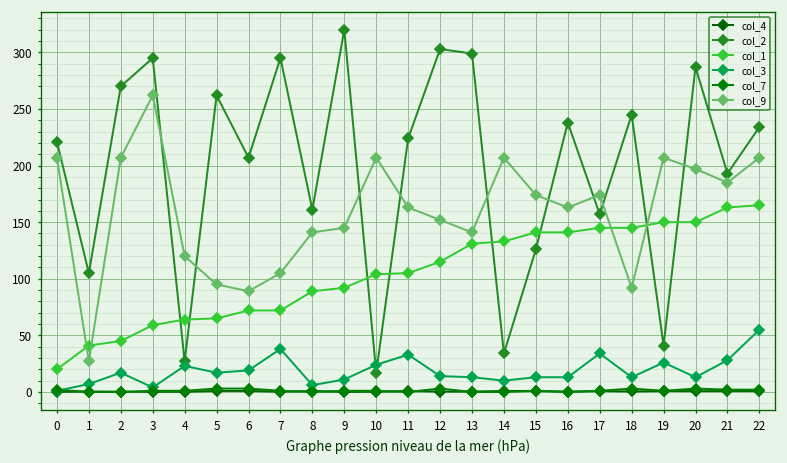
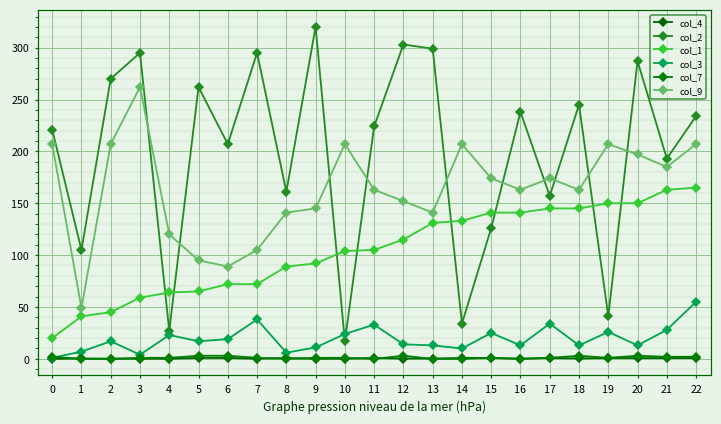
col_9, 1: 30 -> 50
col_3, 15: 10 -> 30
col_9, 18: 90 -> 160
